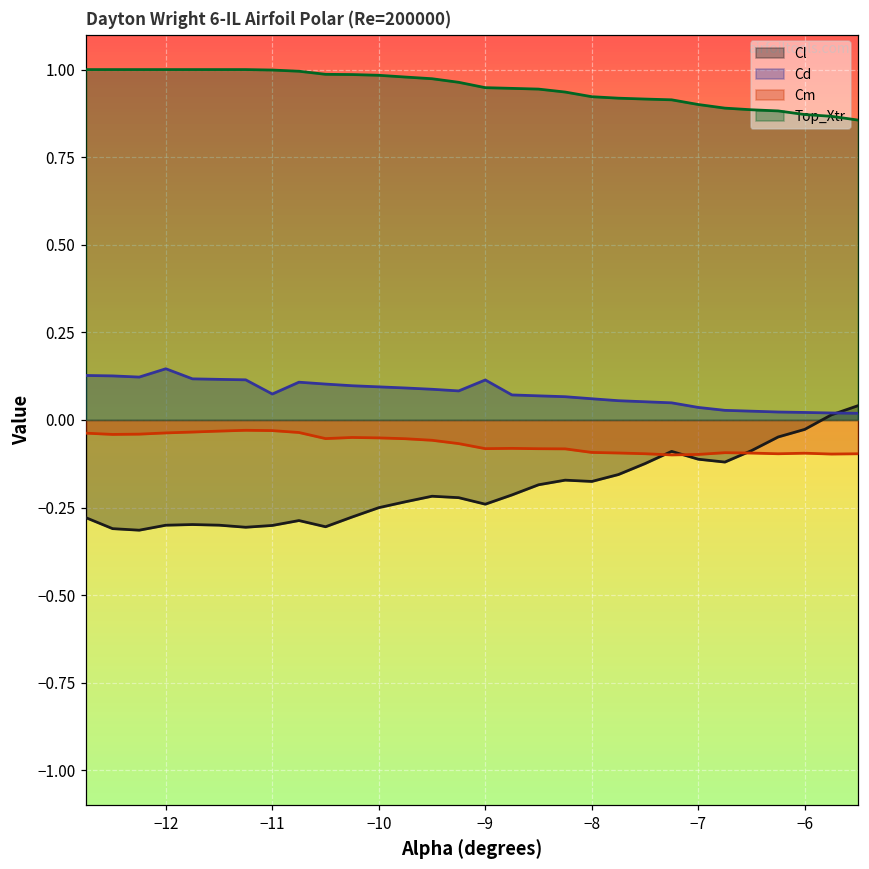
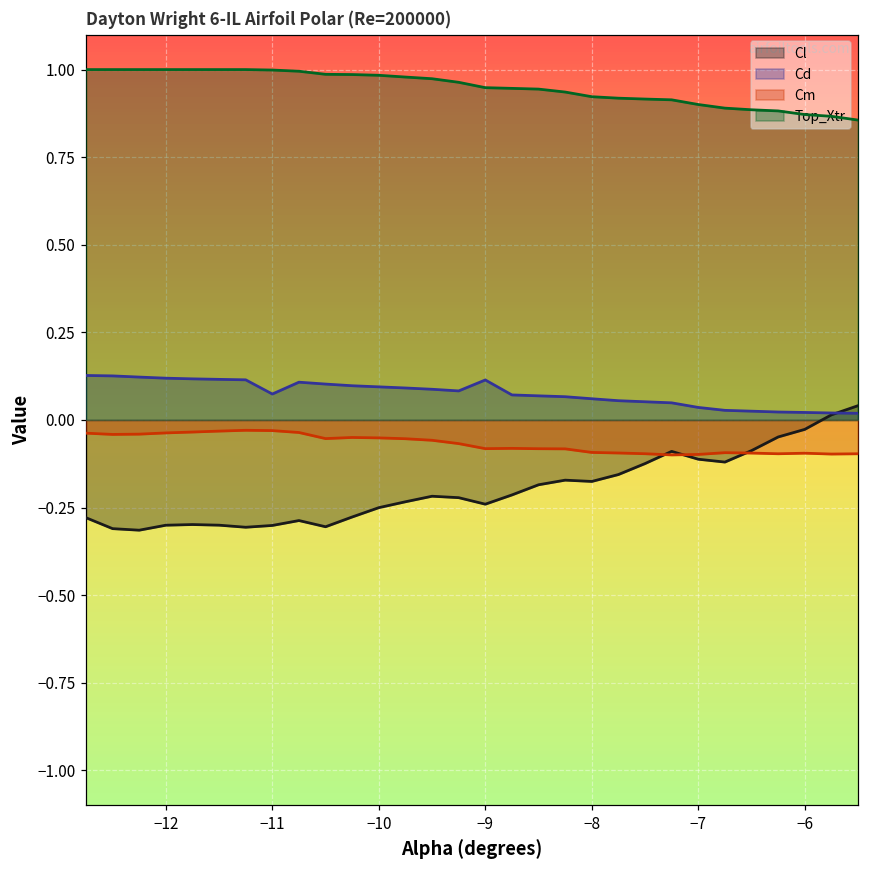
Cd, −12: 0.15 -> 0.12
